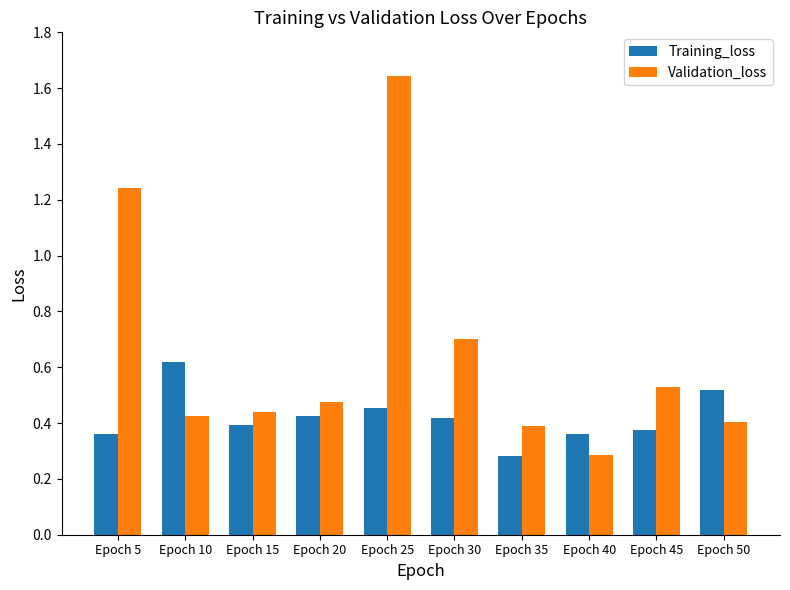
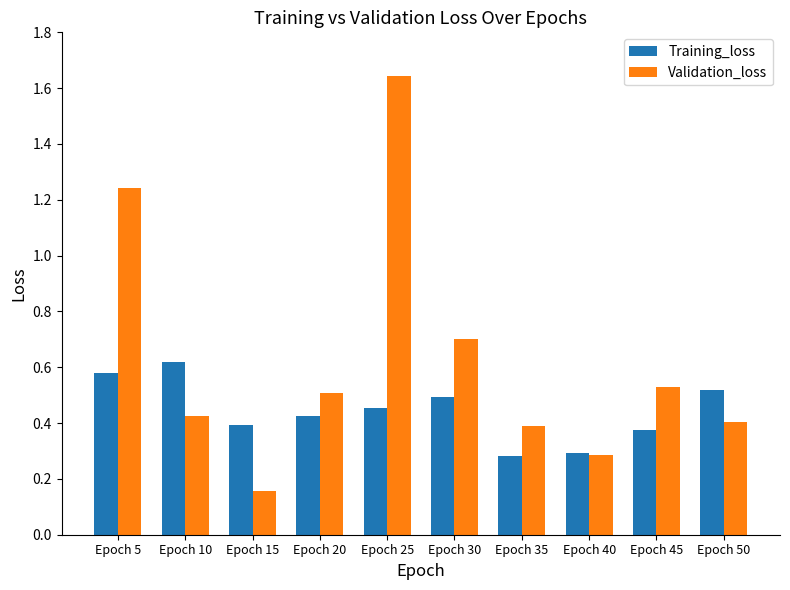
Training_loss, Epoch 5: 0.36 -> 0.58
Validation_loss, Epoch 15: 0.44 -> 0.15
Validation_loss, Epoch 20: 0.47 -> 0.51
Training_loss, Epoch 30: 0.42 -> 0.49
Training_loss, Epoch 40: 0.36 -> 0.29
